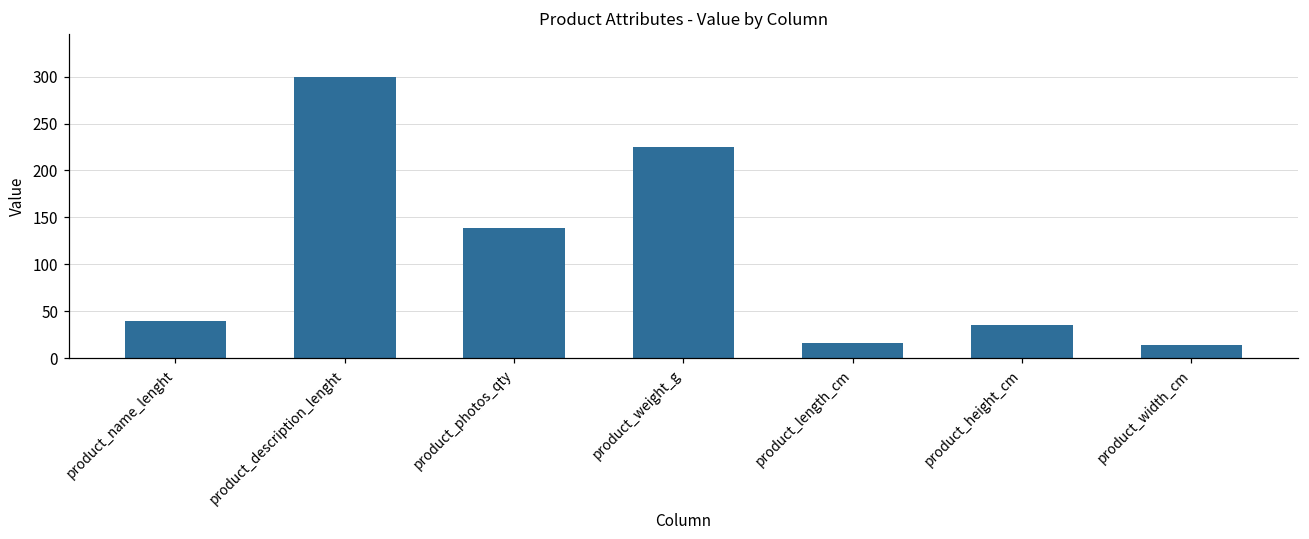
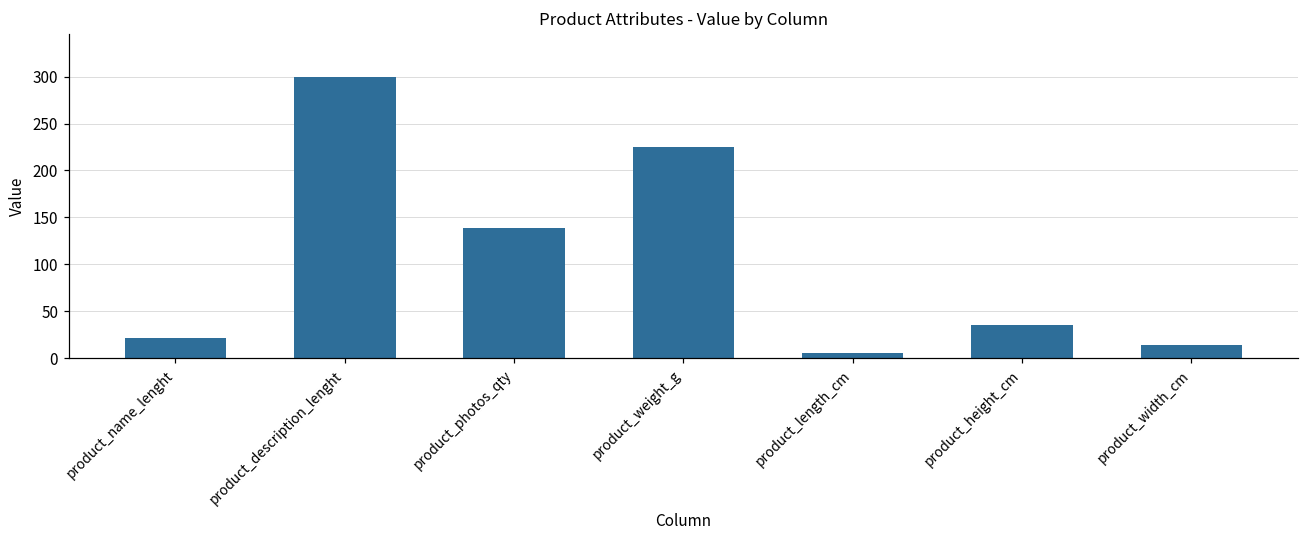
product_name_lenght: 40 -> 20
product_length_cm: 20 -> 10
